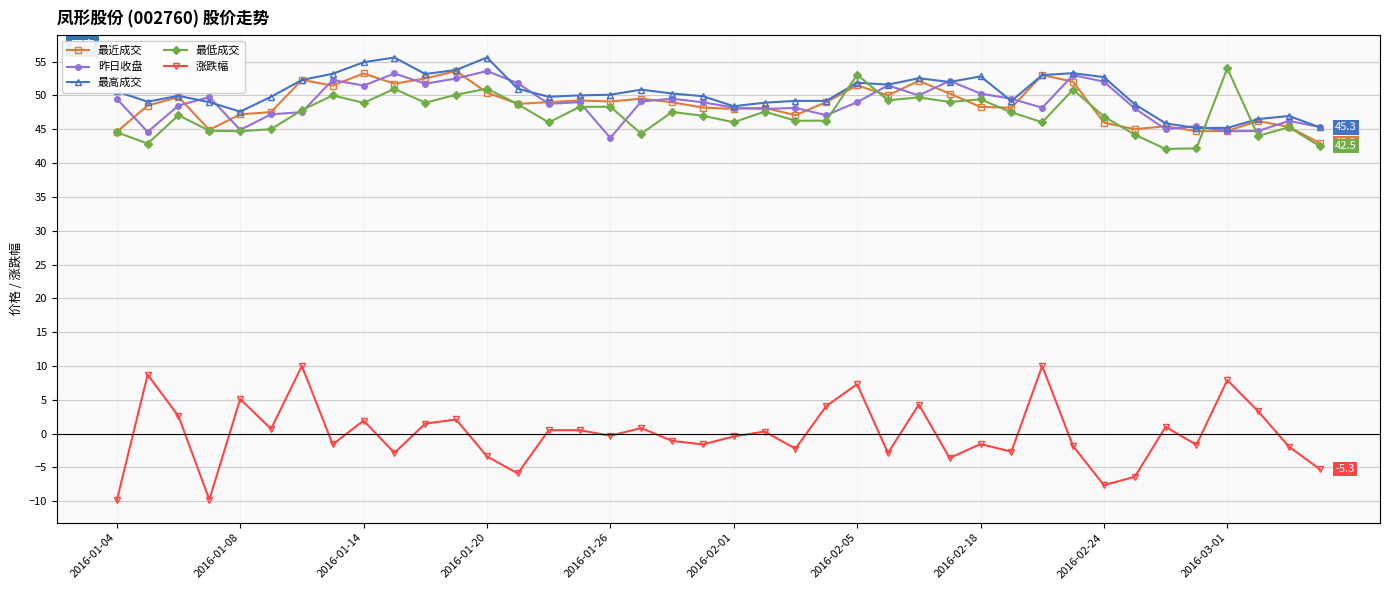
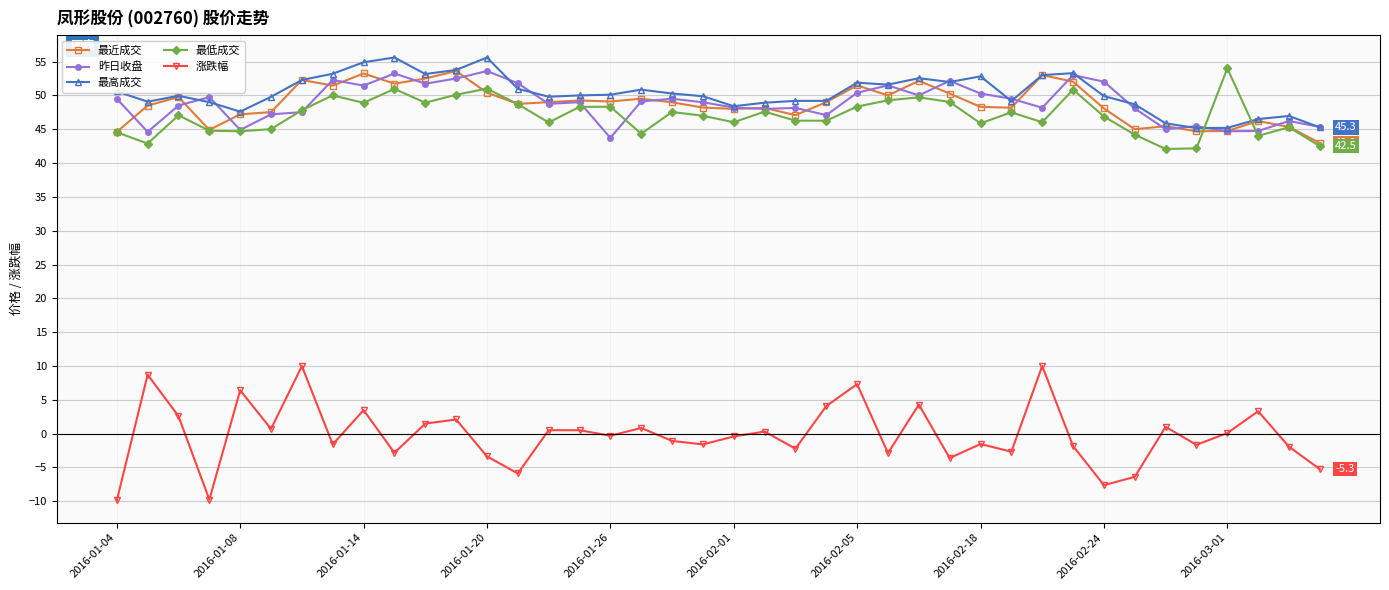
涨跌幅, 2016-01-08: 5 -> 6
涨跌幅, 2016-01-14: 2 -> 3
昨日收盘, 2016-02-05: 49 -> 50
最低成交, 2016-02-05: 53 -> 48
最低成交, 2016-02-18: 49 -> 46
最近成交, 2016-02-24: 46 -> 48
最高成交, 2016-02-24: 53 -> 50
涨跌幅, 2016-03-01: 8 -> 0
